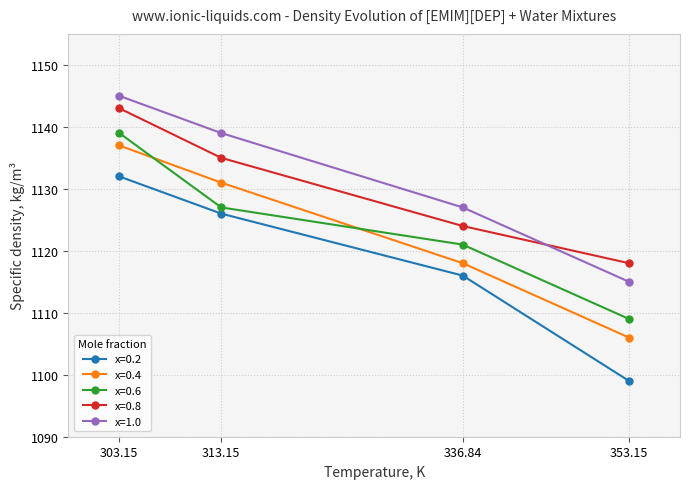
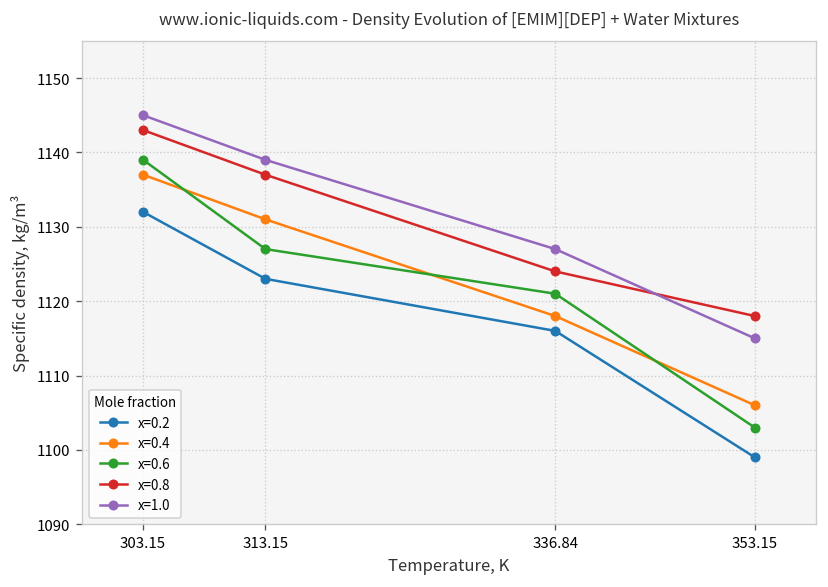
x=0.2, 313.15: 1126 -> 1123
x=0.8, 313.15: 1135 -> 1137
x=0.6, 353.15: 1109 -> 1103
